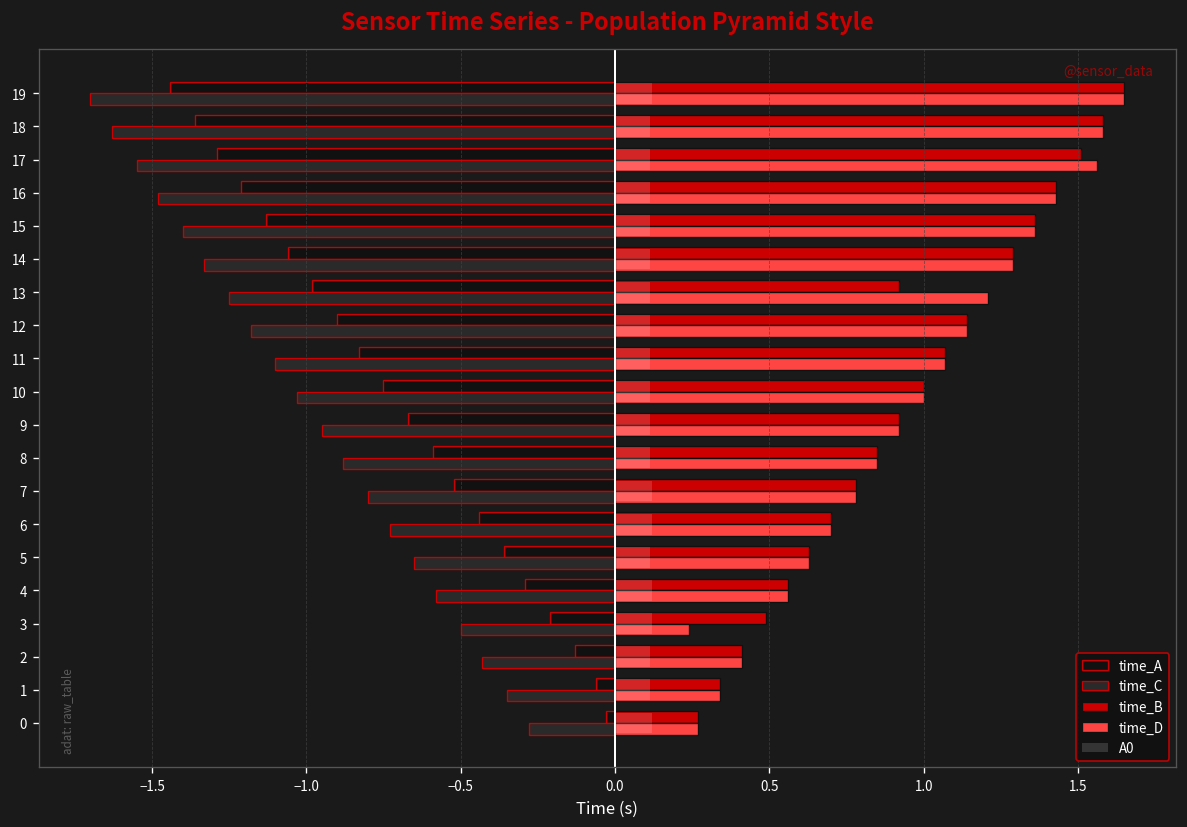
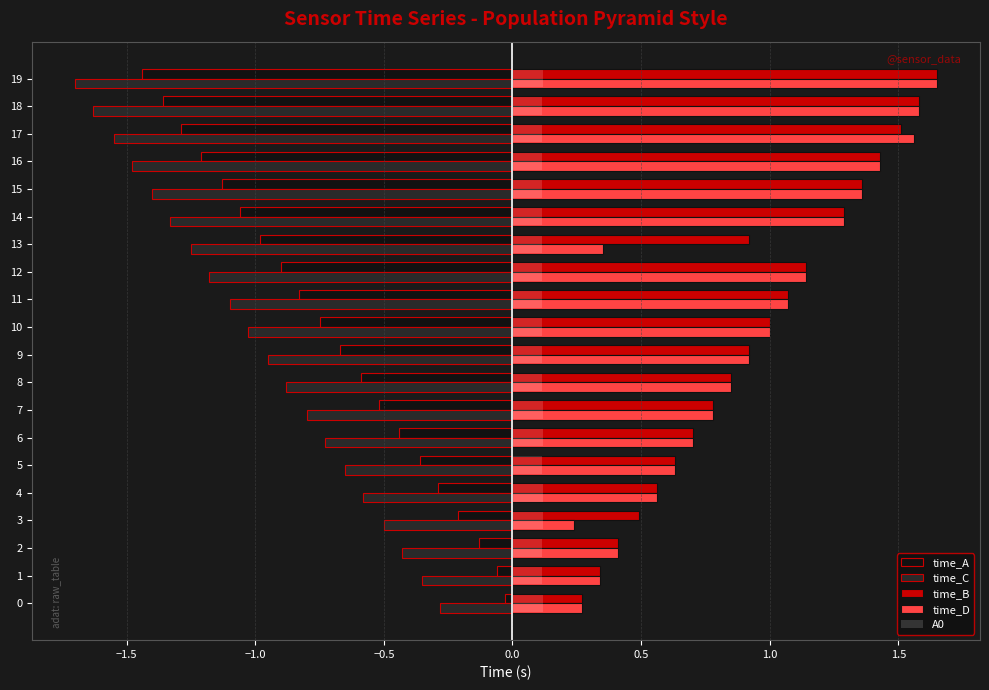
time_D, 13: 1.21 -> 0.35
